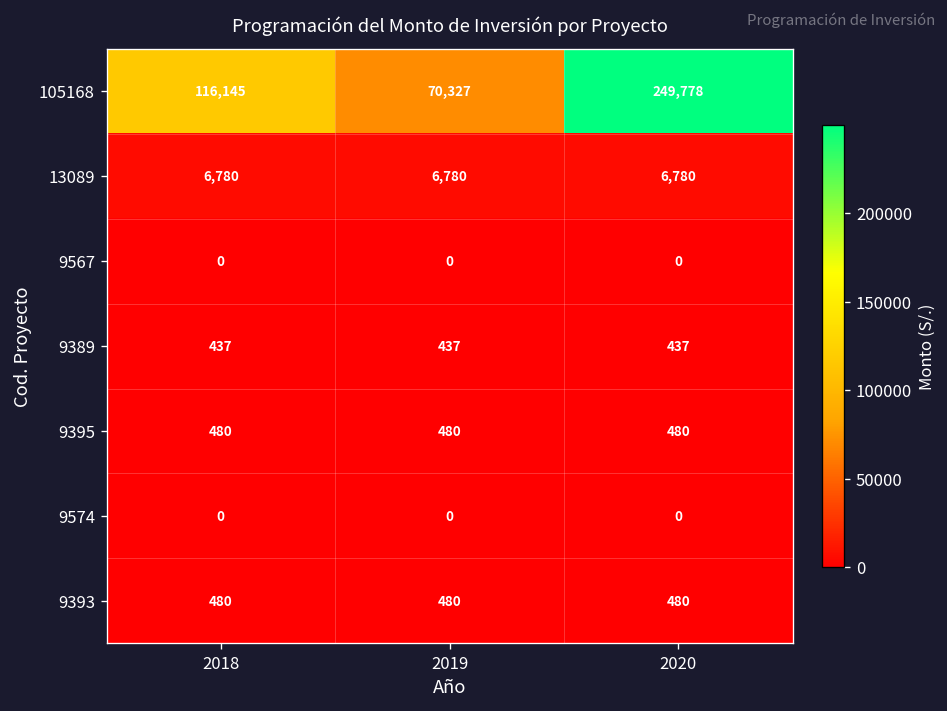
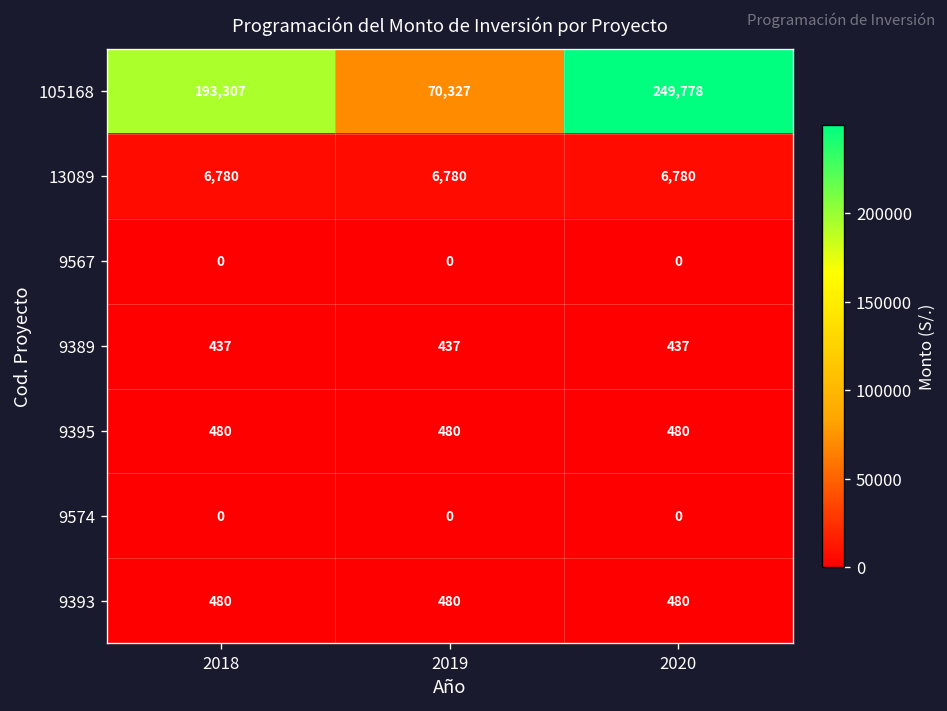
105168, 2018: 116,145 -> 193,307
